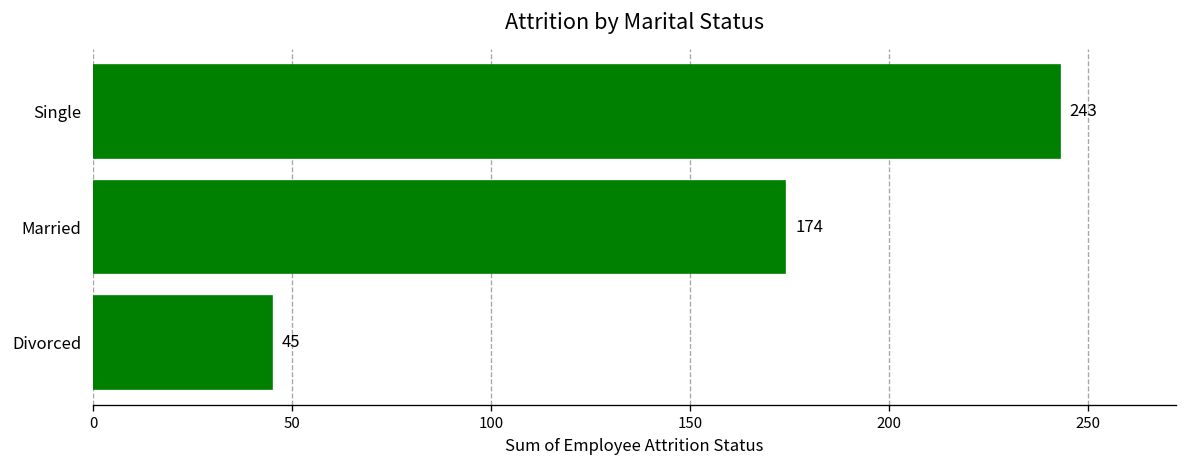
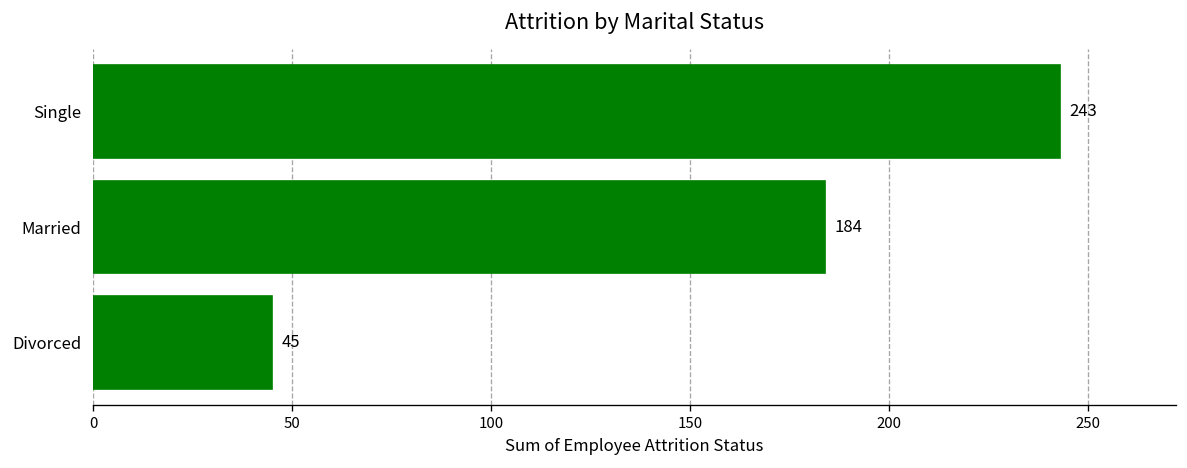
Married: 174 -> 184
